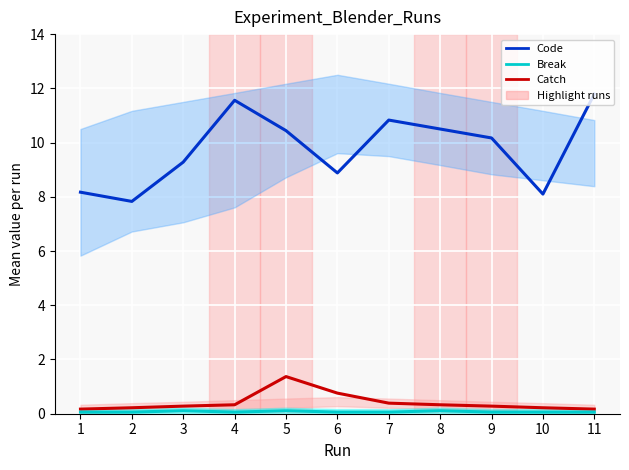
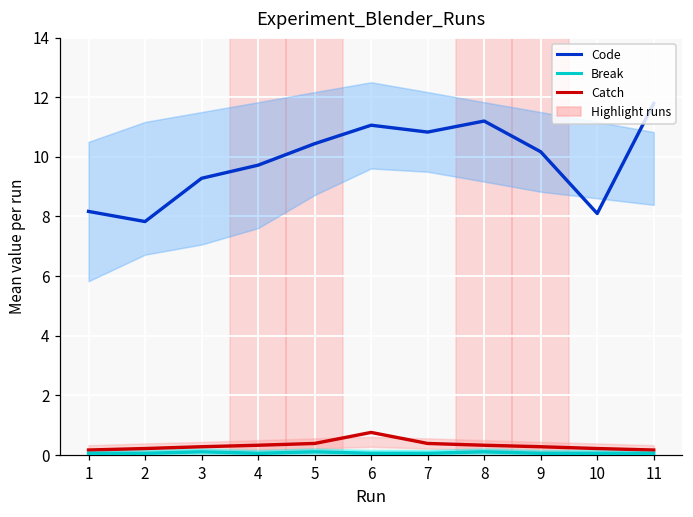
Code, 4: 11.6 -> 9.7
Catch, 5: 1.4 -> 0.4
Code, 6: 8.9 -> 11.1
Code, 8: 10.5 -> 11.2
